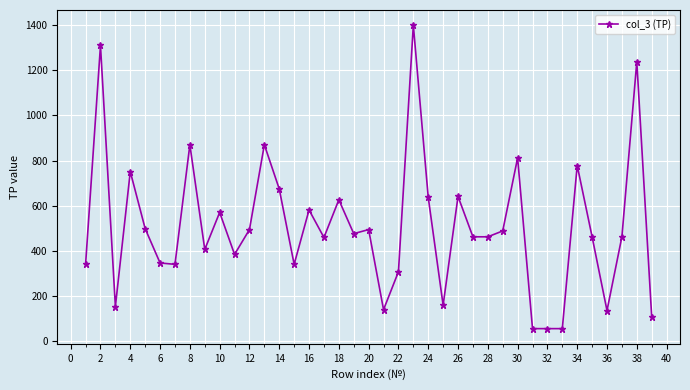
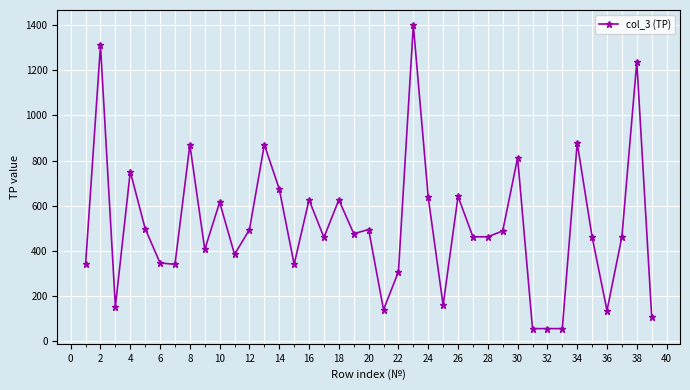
10: 570 -> 620
16: 580 -> 630
34: 780 -> 880
